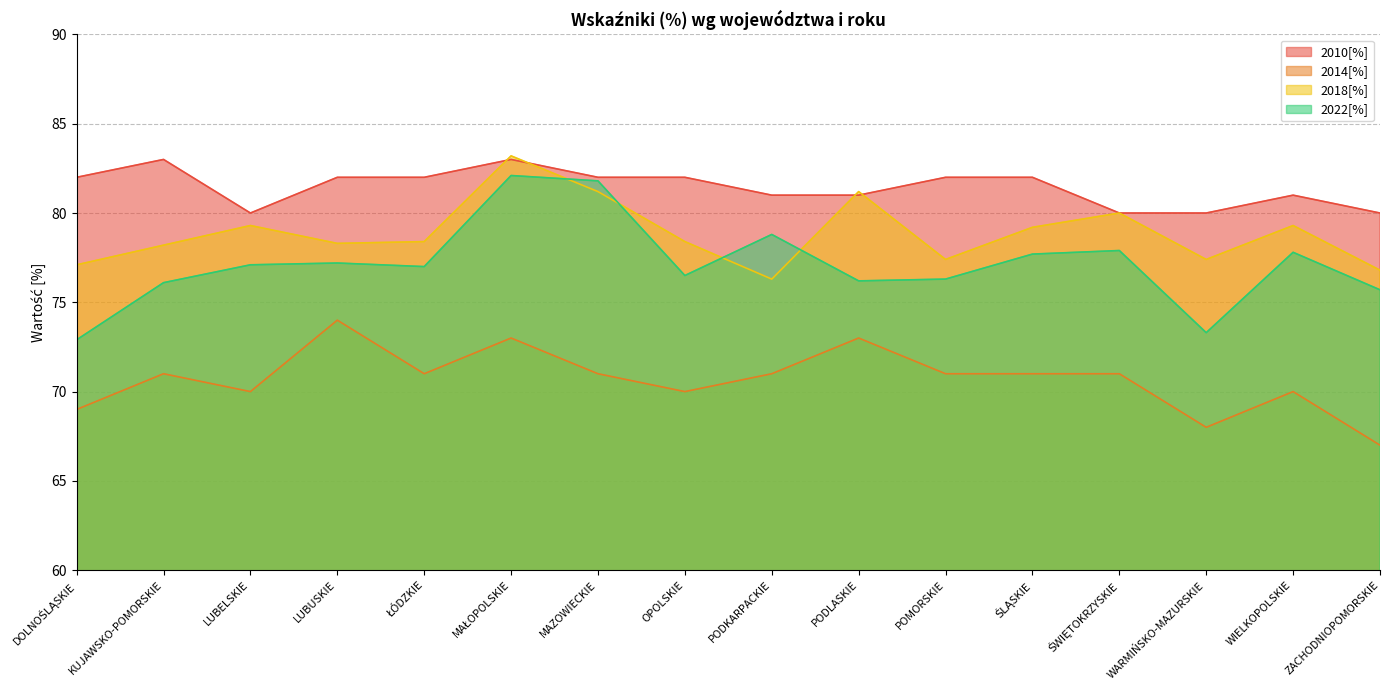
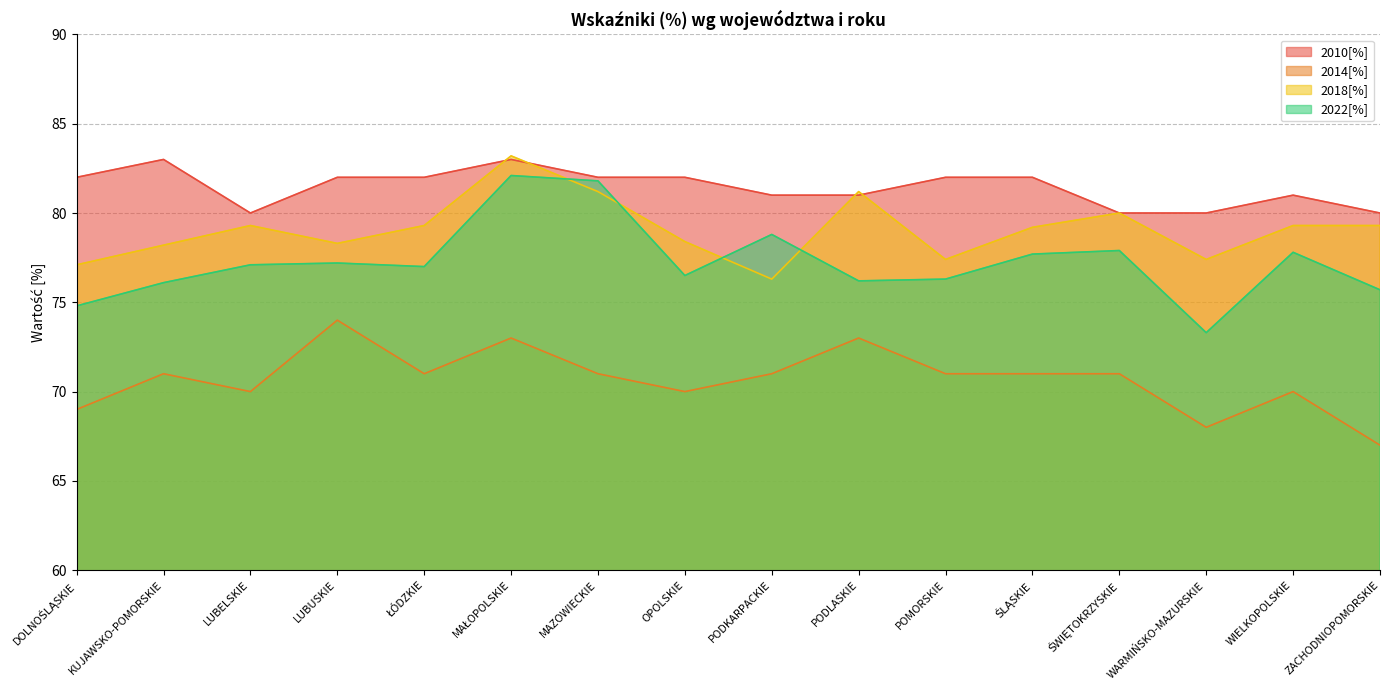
2022[%], DOLNOŚLĄSKIE: 72.9 -> 74.8
2018[%], ŁÓDZKIE: 78.4 -> 79.3
2018[%], ZACHODNIOPOMORSKIE: 76.8 -> 79.3
